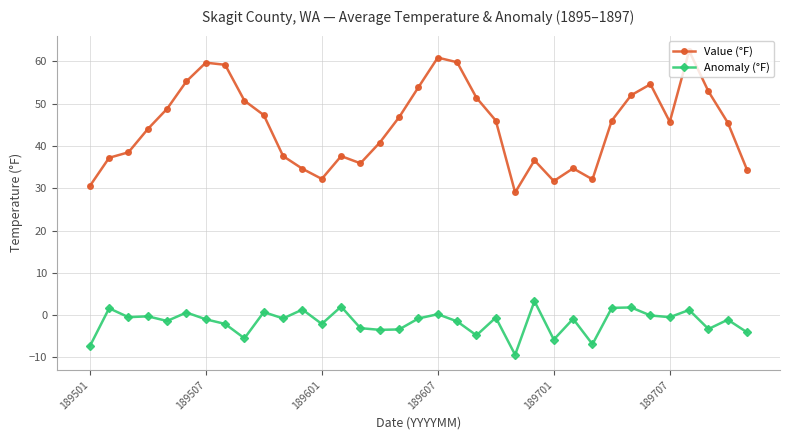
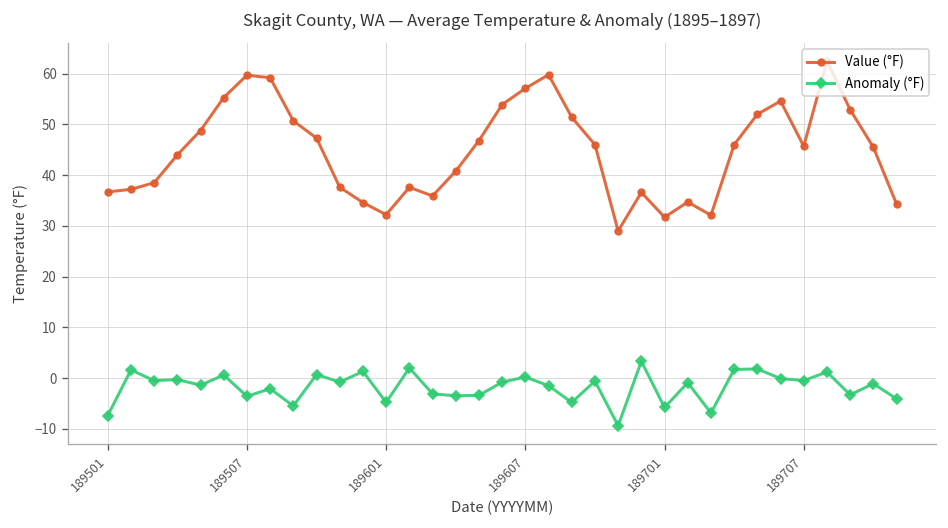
Value (°F), 189501: 31 -> 37
Anomaly (°F), 189507: -1 -> -4
Anomaly (°F), 189601: -2 -> -5
Value (°F), 189607: 61 -> 57
